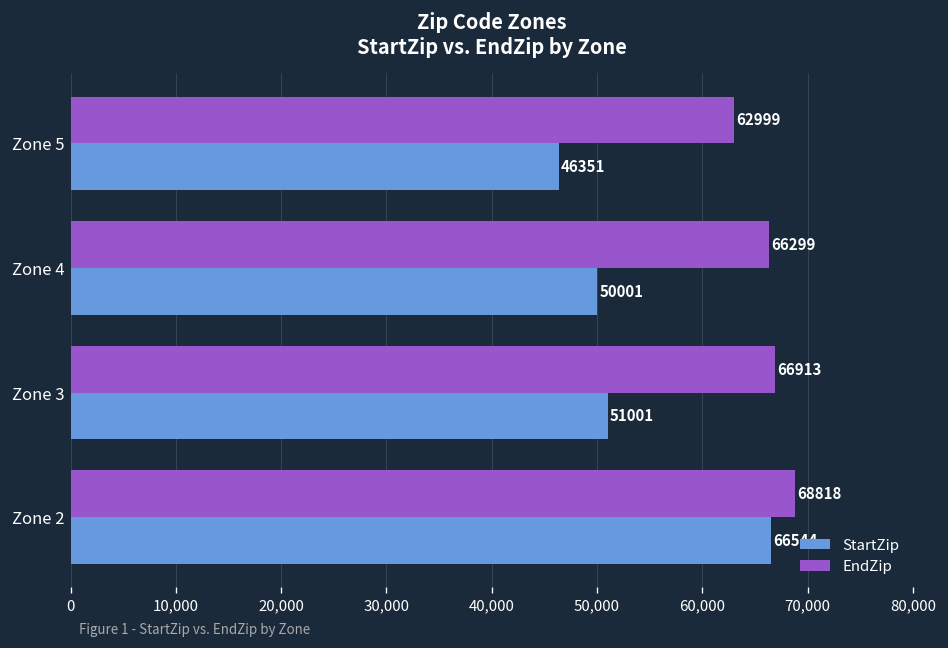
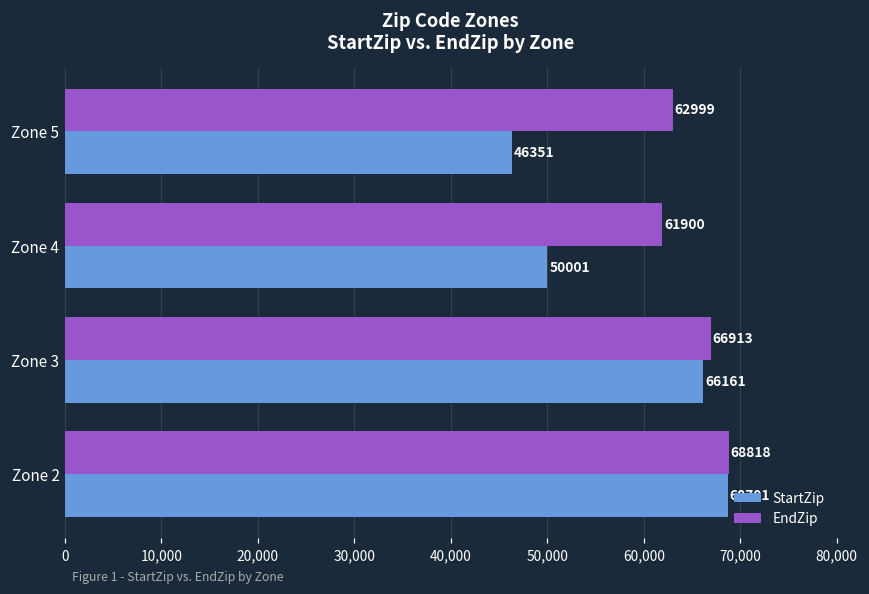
EndZip, Zone 4: 66299 -> 61900
StartZip, Zone 3: 51001 -> 66161
StartZip, Zone 2: 66544 -> 68701
